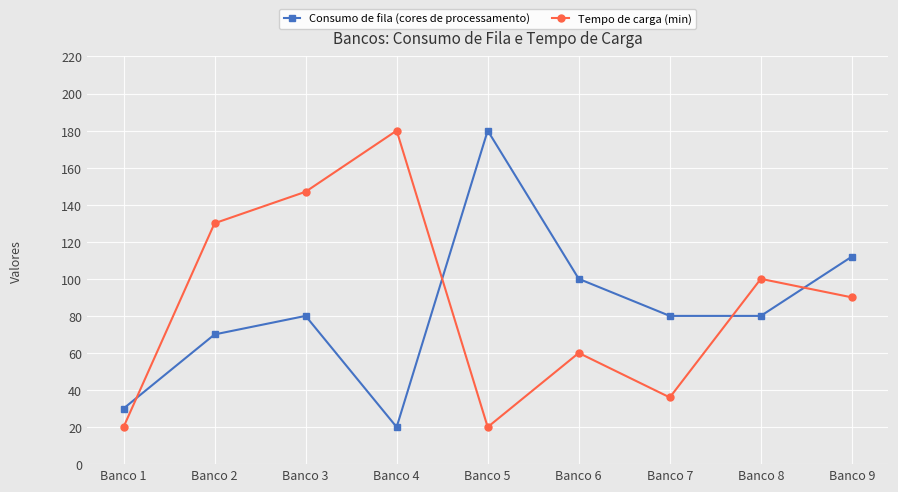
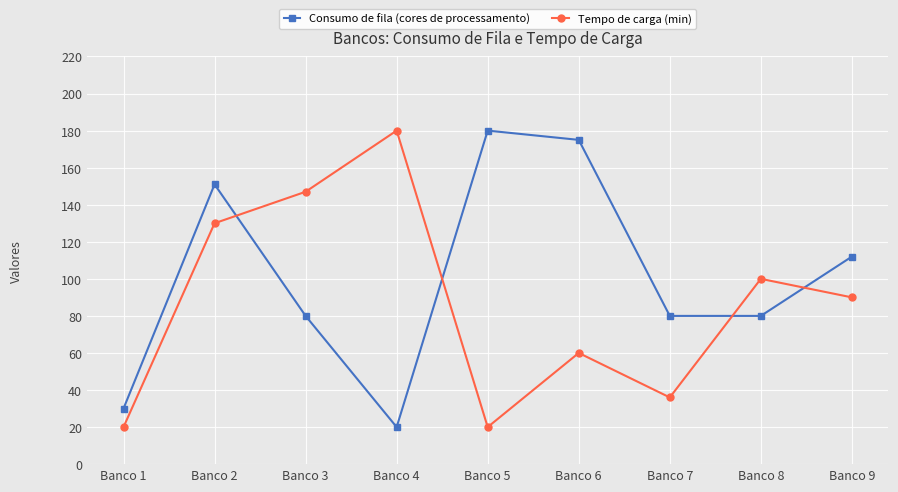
Consumo de fila (cores de processamento), Banco 2: 70 -> 151
Consumo de fila (cores de processamento), Banco 6: 100 -> 175
